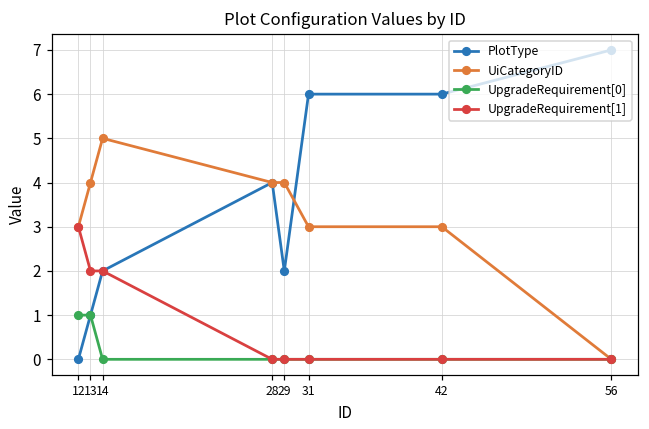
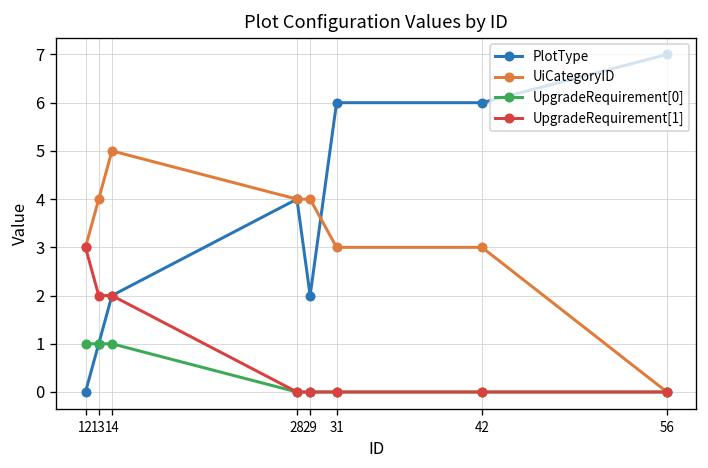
UpgradeRequirement[0], 14: 0 -> 1
